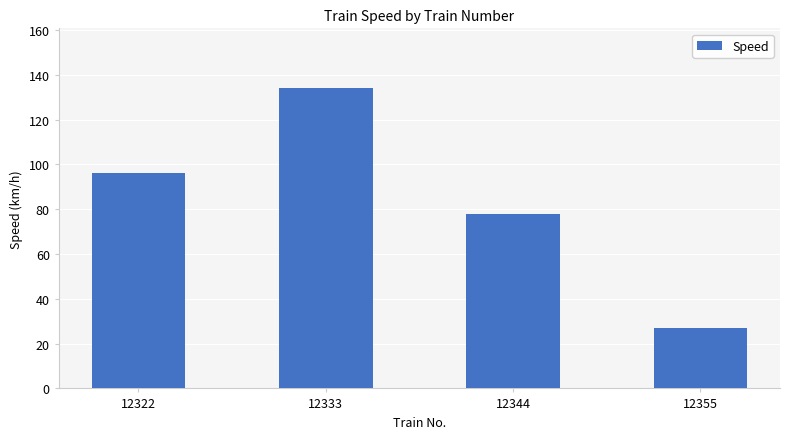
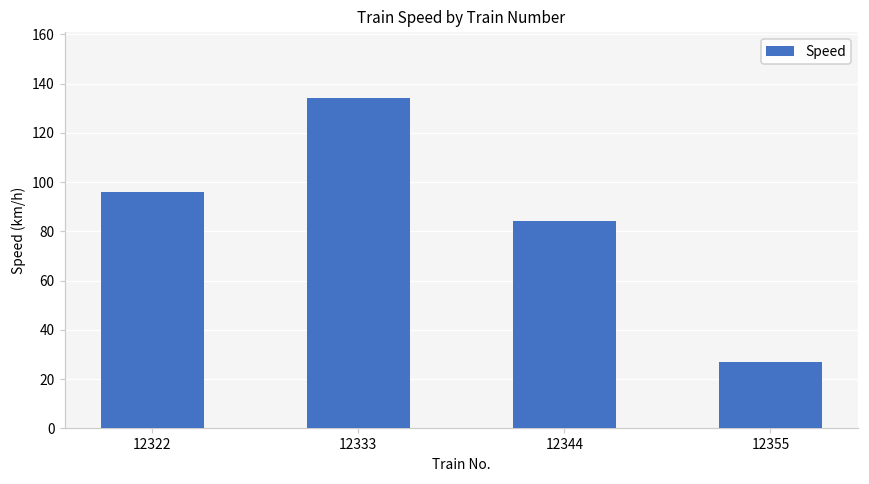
12344: 78 -> 84
